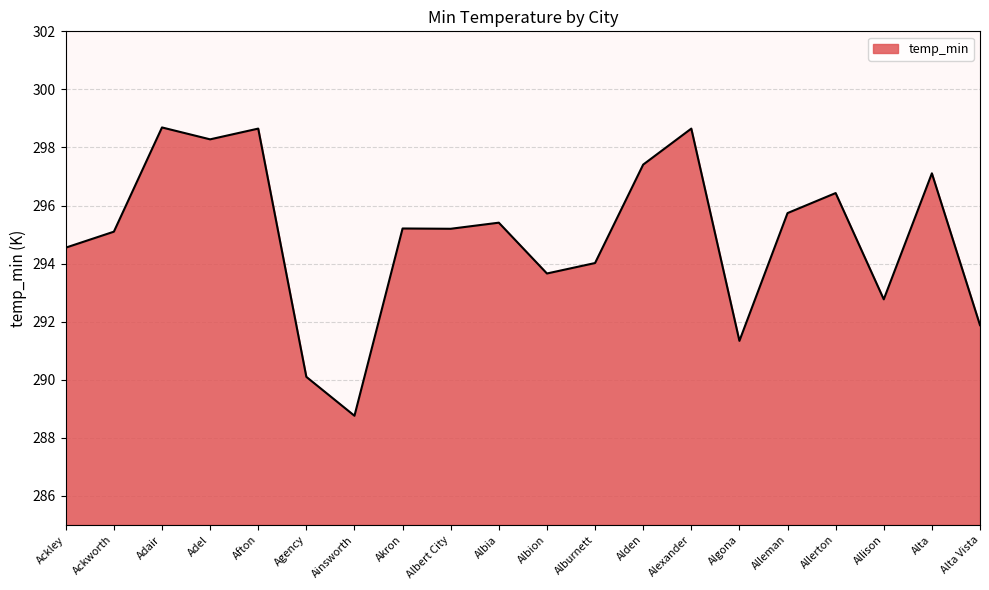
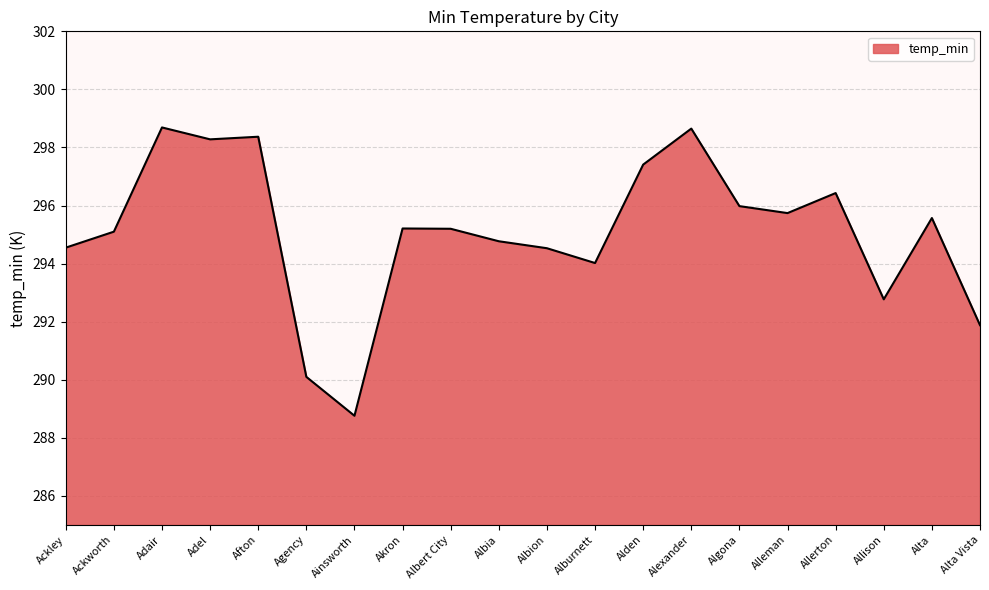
Afton: 298.7 -> 298.4
Albia: 295.4 -> 294.8
Albion: 293.7 -> 294.5
Algona: 291.3 -> 296.0
Alta: 297.1 -> 295.6
